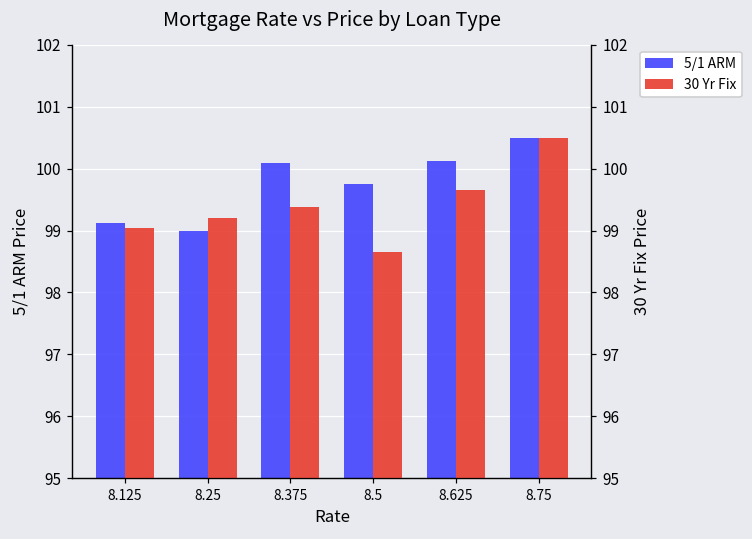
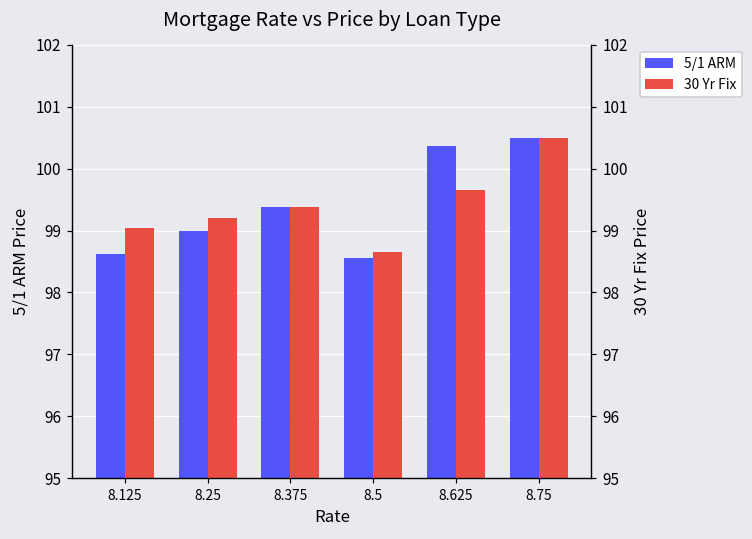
5/1 ARM, 8.125: 99.1 -> 98.6
5/1 ARM, 8.375: 100.1 -> 99.4
5/1 ARM, 8.5: 99.8 -> 98.6
5/1 ARM, 8.625: 100.1 -> 100.4
